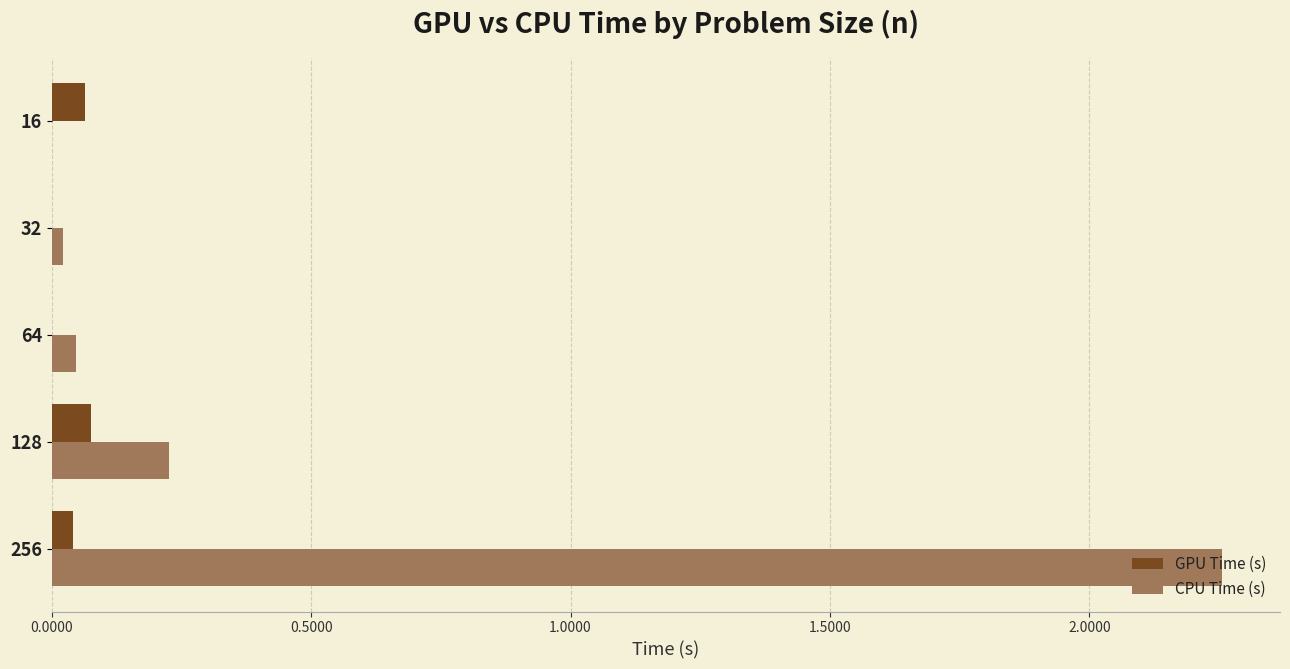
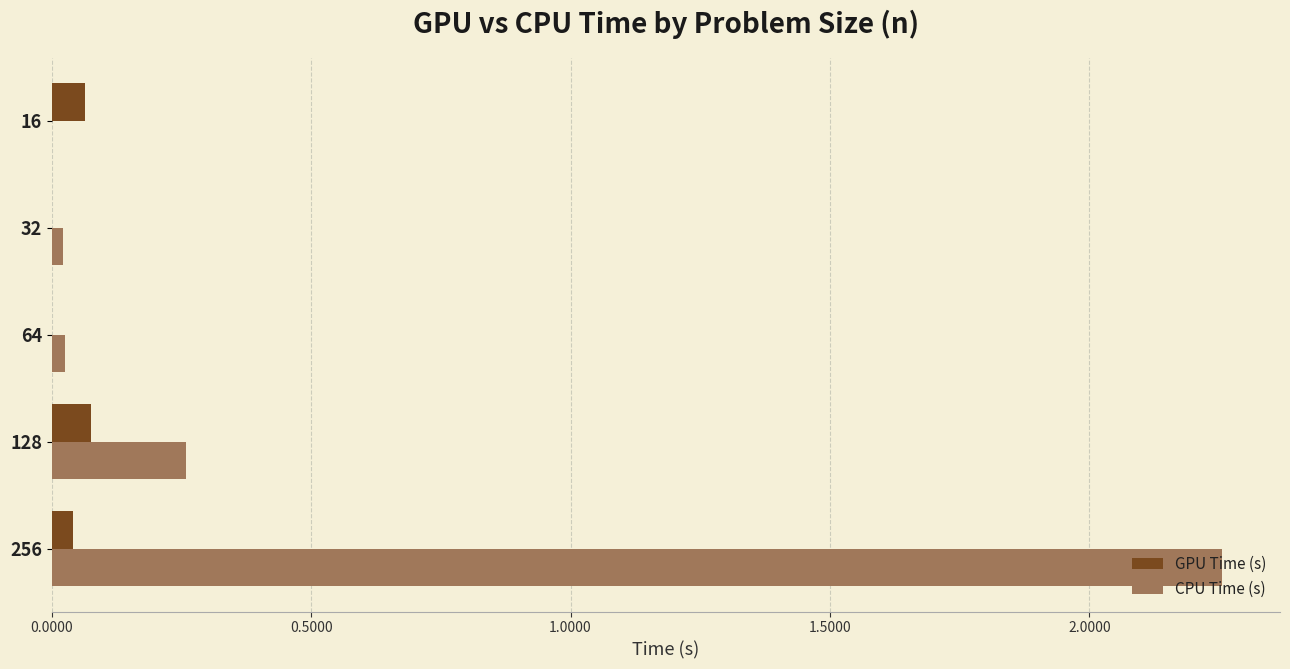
CPU Time (s), 64: 0.05 -> 0.02
CPU Time (s), 128: 0.23 -> 0.26
